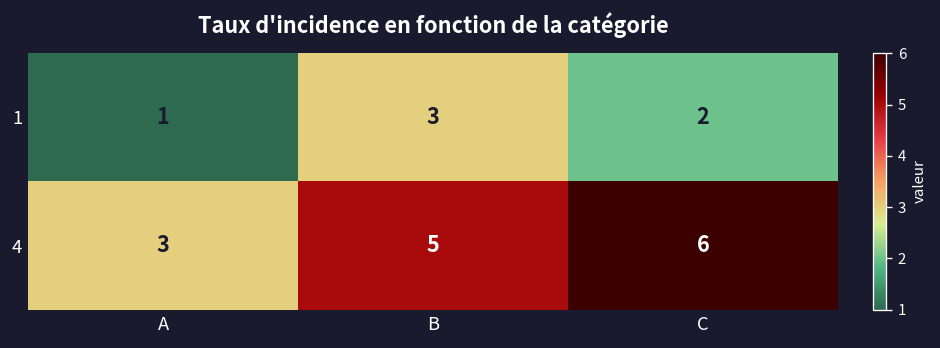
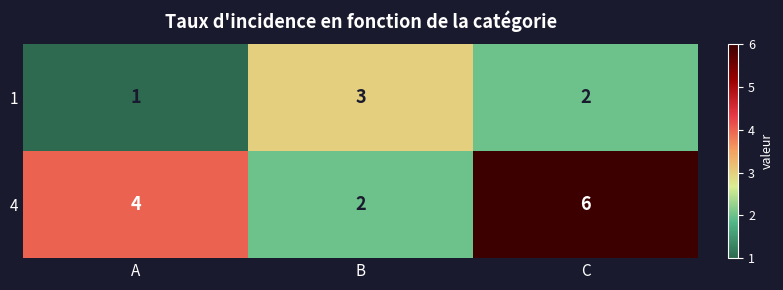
4, A: 3 -> 4
4, B: 5 -> 2
